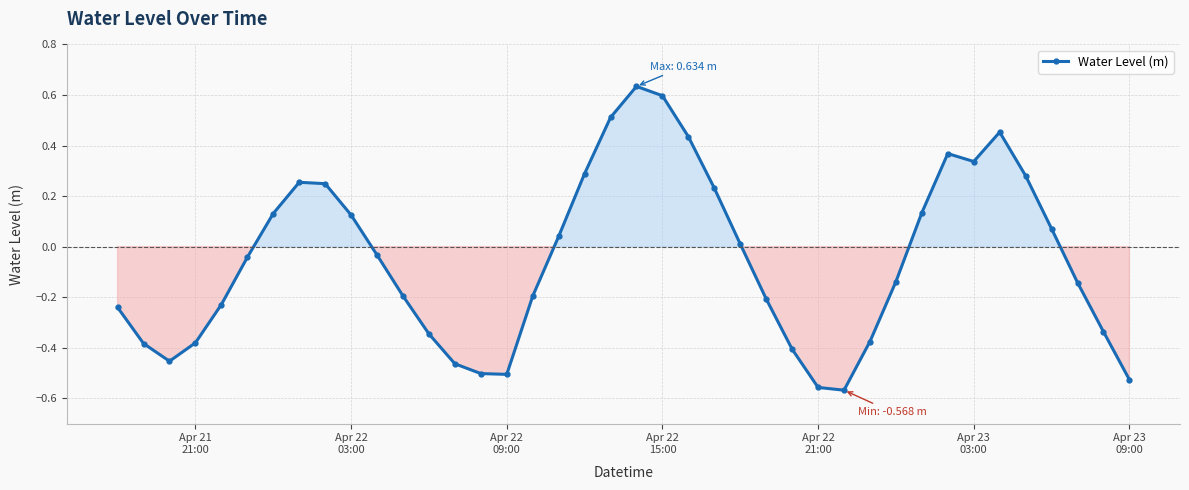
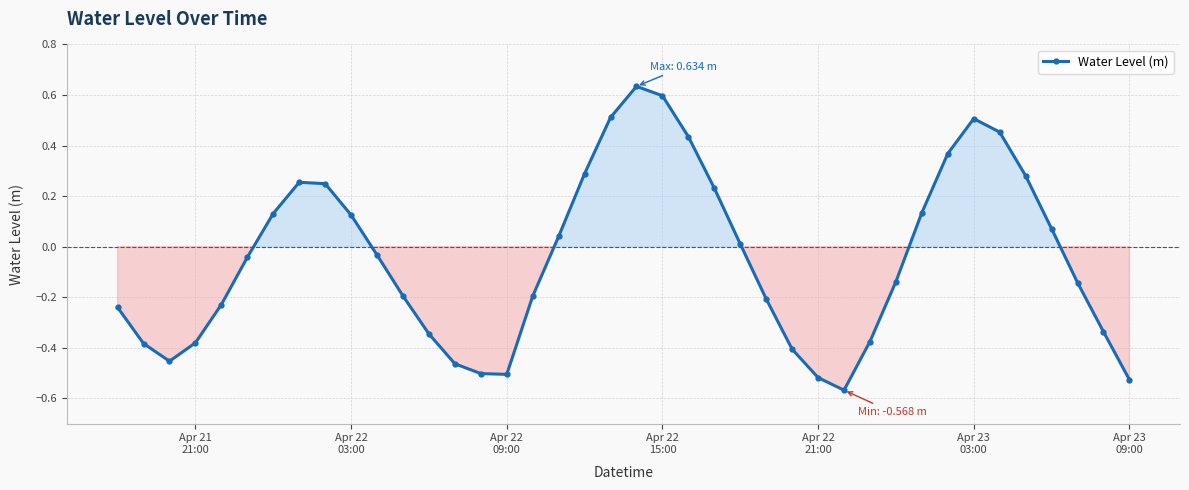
Apr 22 21:00: -0.56 -> -0.52
Apr 23 03:00: 0.34 -> 0.51
